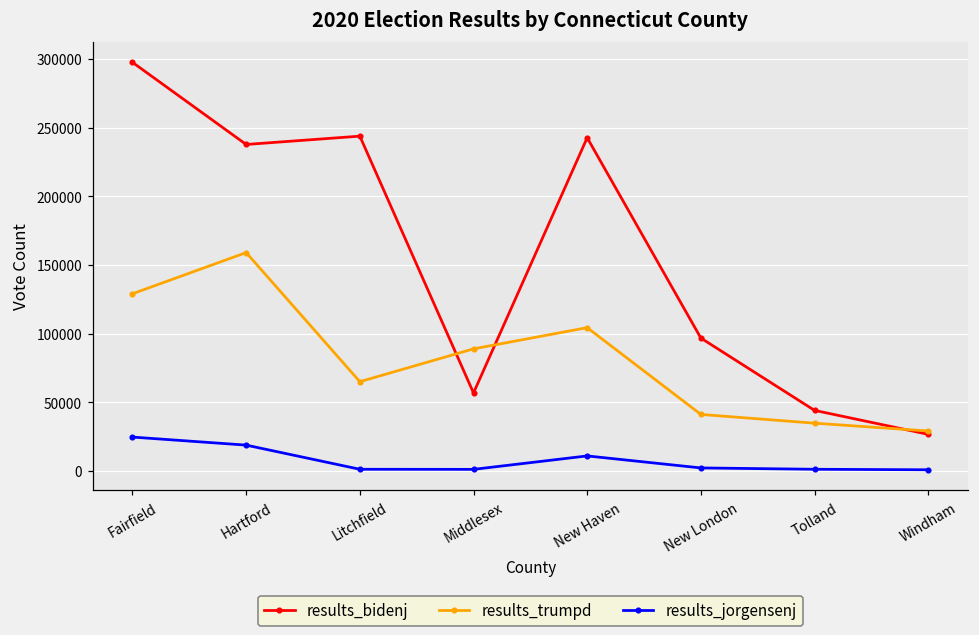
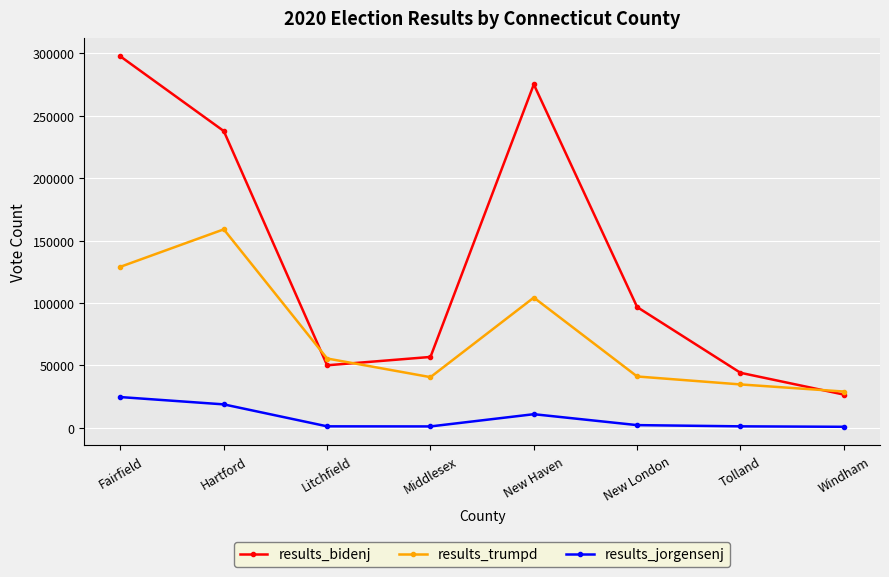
results_bidenj, Litchfield: 244000 -> 50000
results_trumpd, Litchfield: 65000 -> 56000
results_trumpd, Middlesex: 89000 -> 41000
results_bidenj, New Haven: 243000 -> 275000
